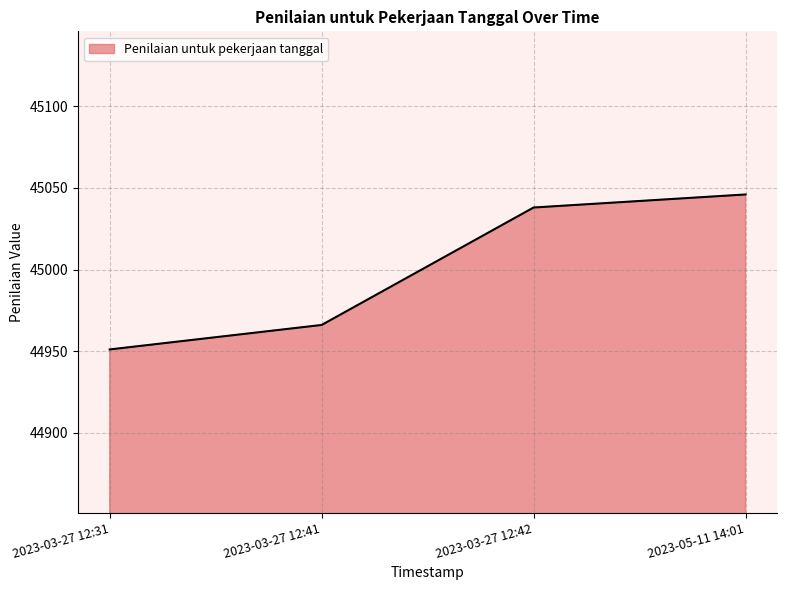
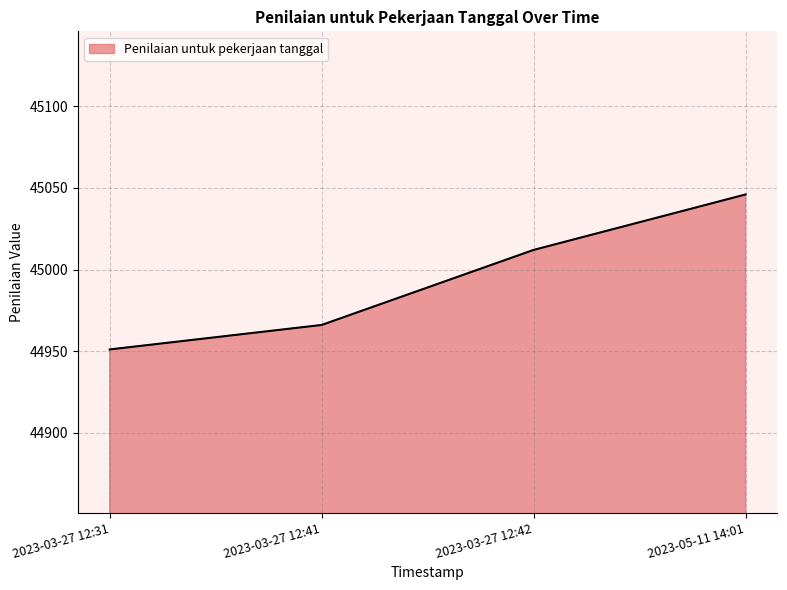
2023-03-27 12:42: 45038 -> 45012
